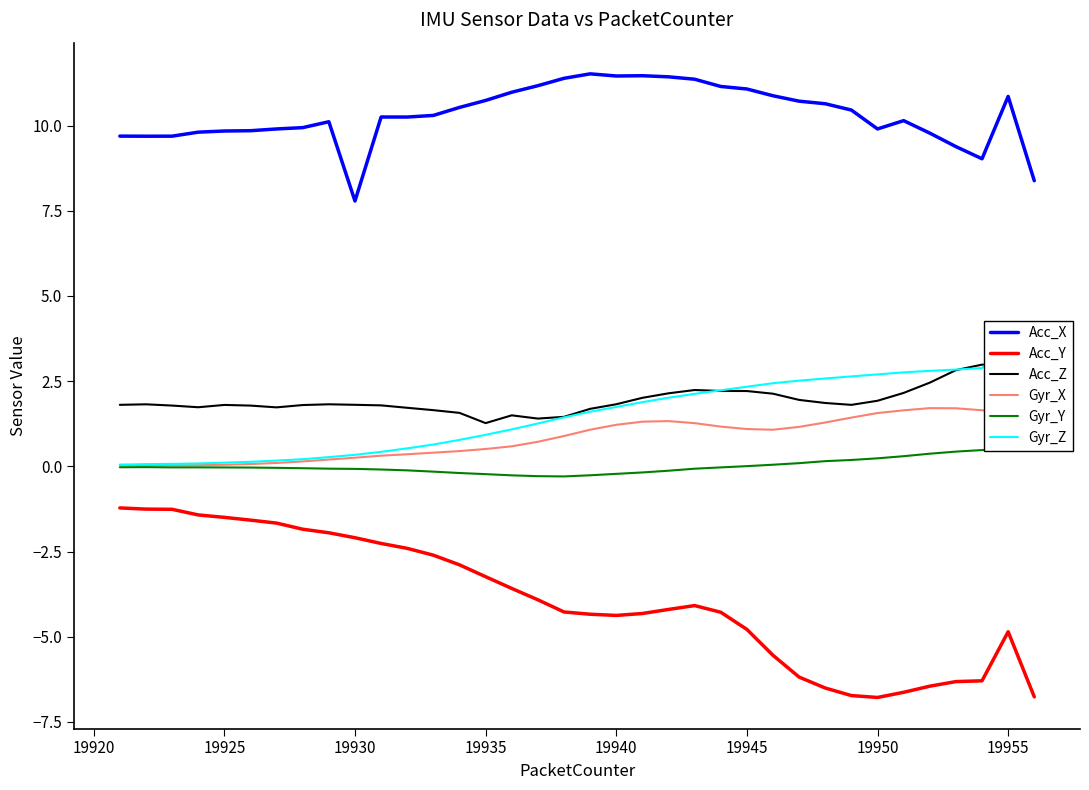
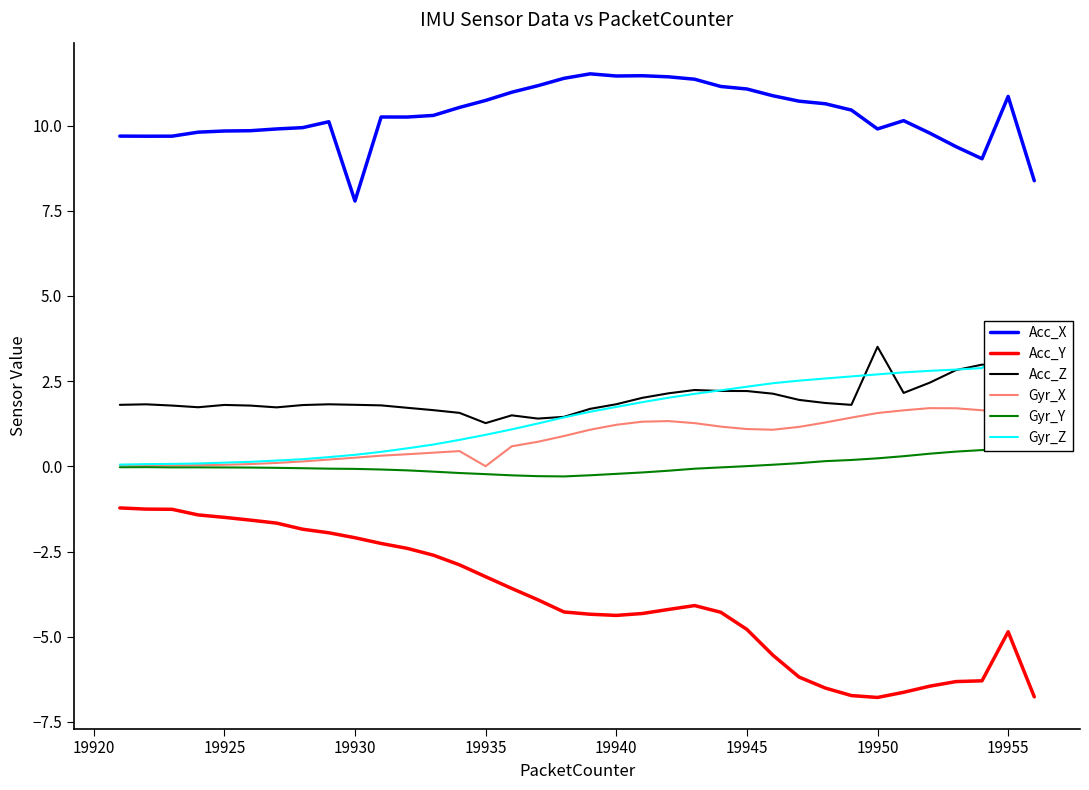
Gyr_X, 19935: 0.5 -> 0.0
Acc_Z, 19950: 1.9 -> 3.5
